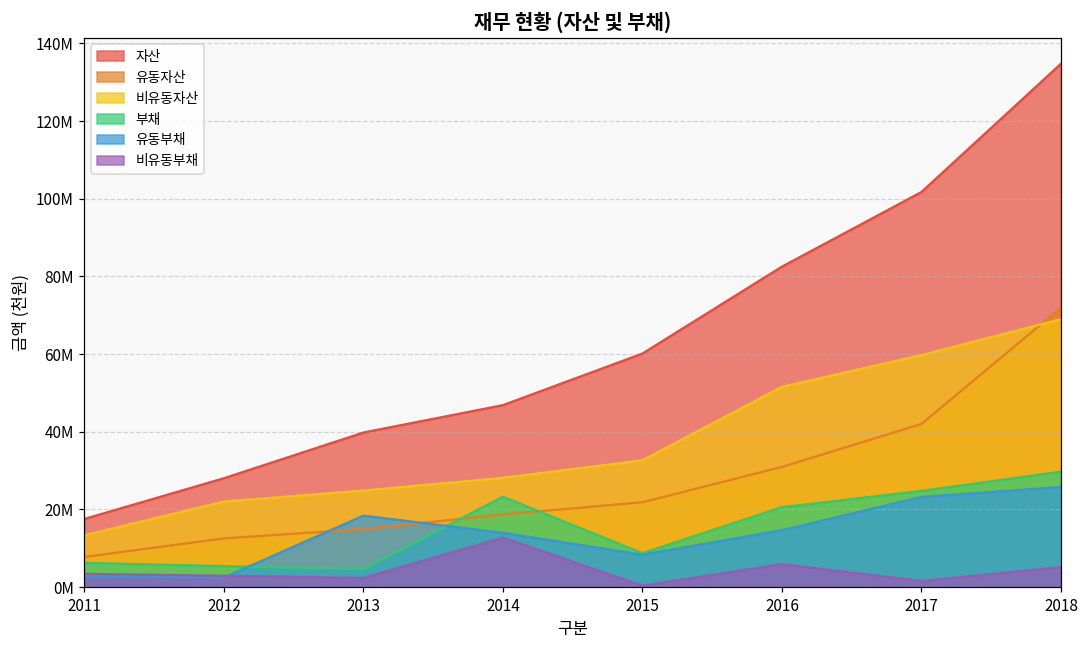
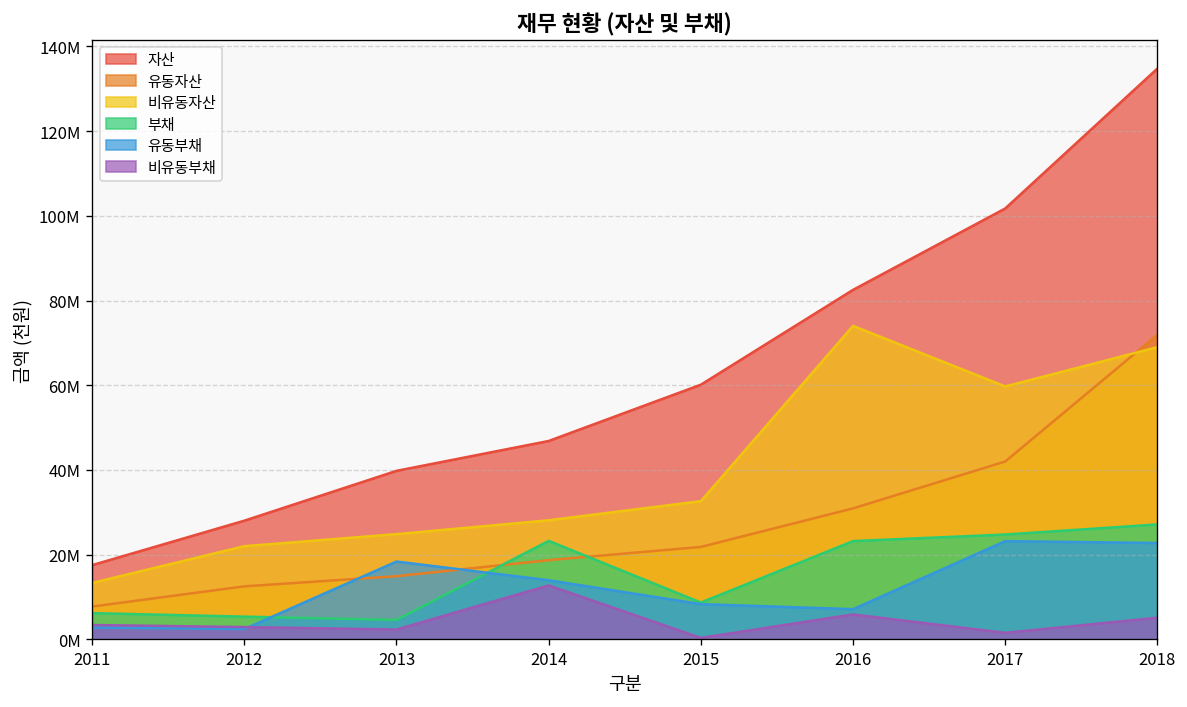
비유동자산, 2016: 52000000 -> 74000000
부채, 2016: 21000000 -> 23000000
유동부채, 2016: 15000000 -> 7000000
부채, 2018: 30000000 -> 27000000
유동부채, 2018: 26000000 -> 23000000
